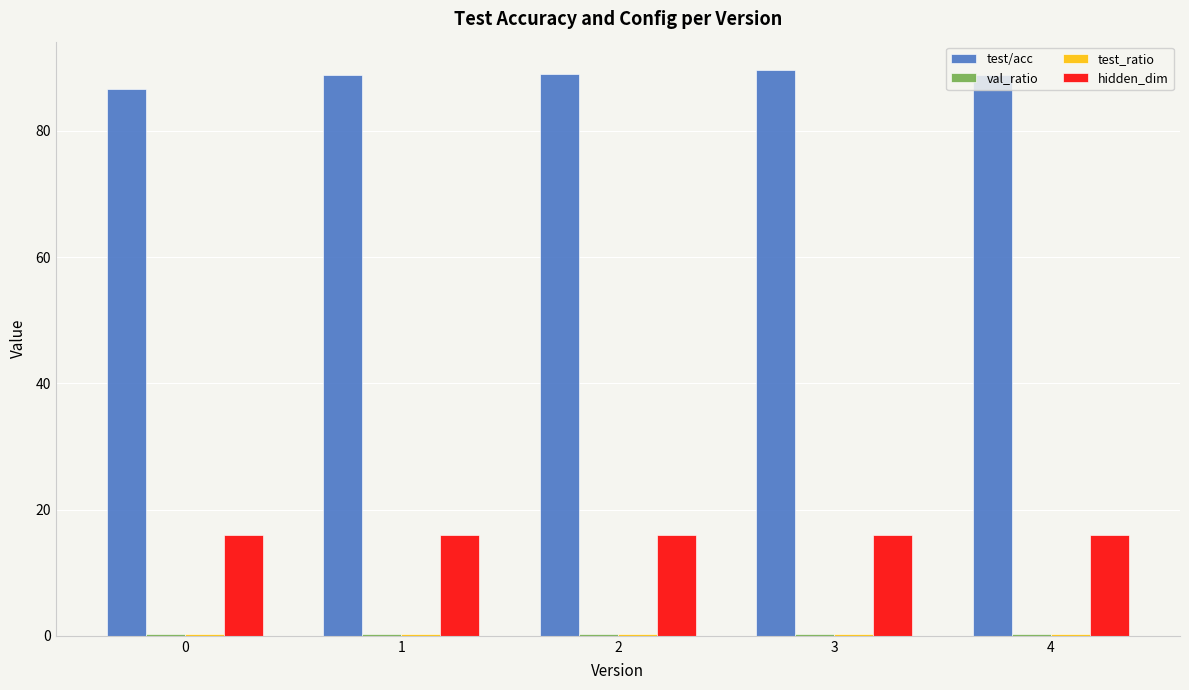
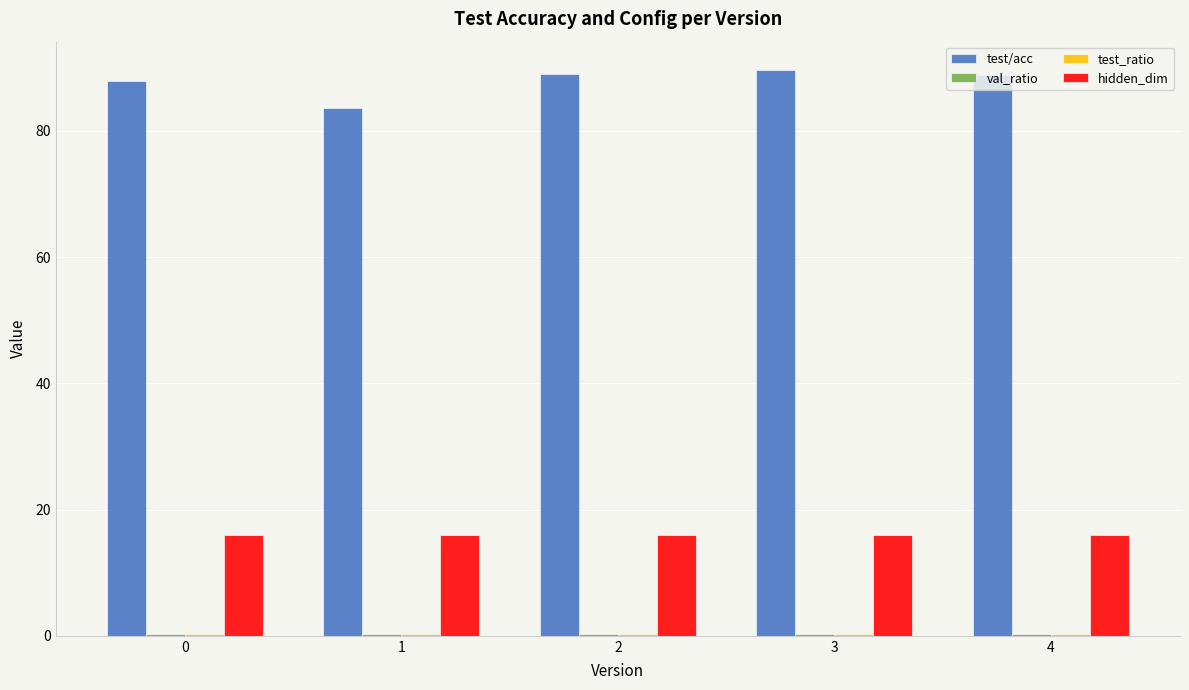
test/acc, 0: 87 -> 88
test/acc, 1: 89 -> 84
